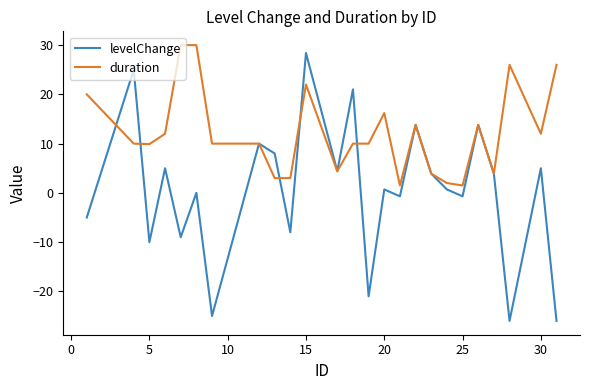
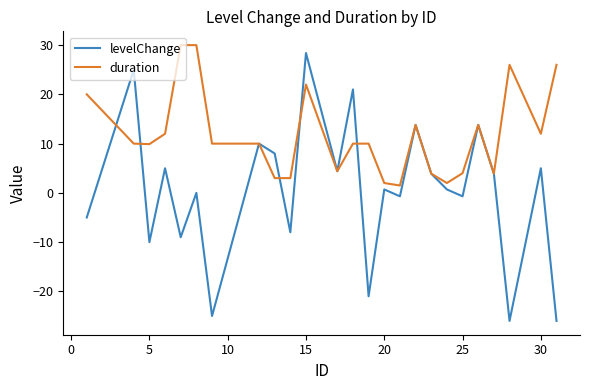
duration, 20: 16 -> 2
duration, 25: 2 -> 4
